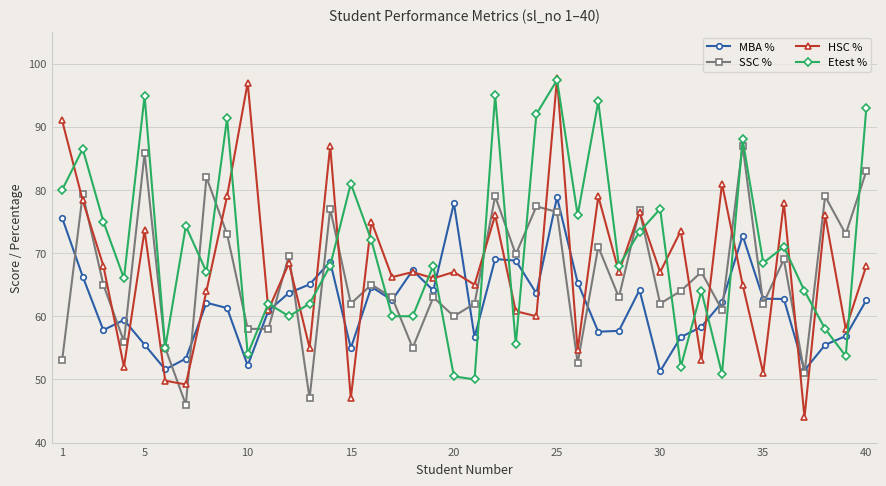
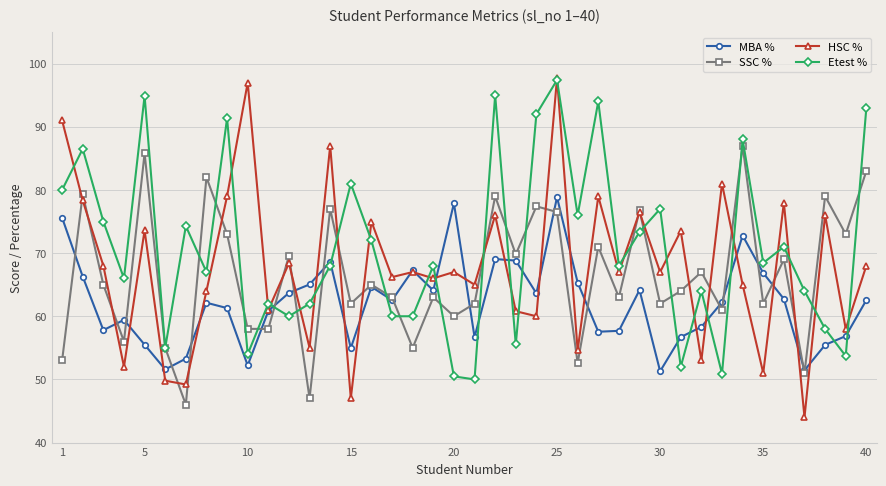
MBA %, 35: 63 -> 67
